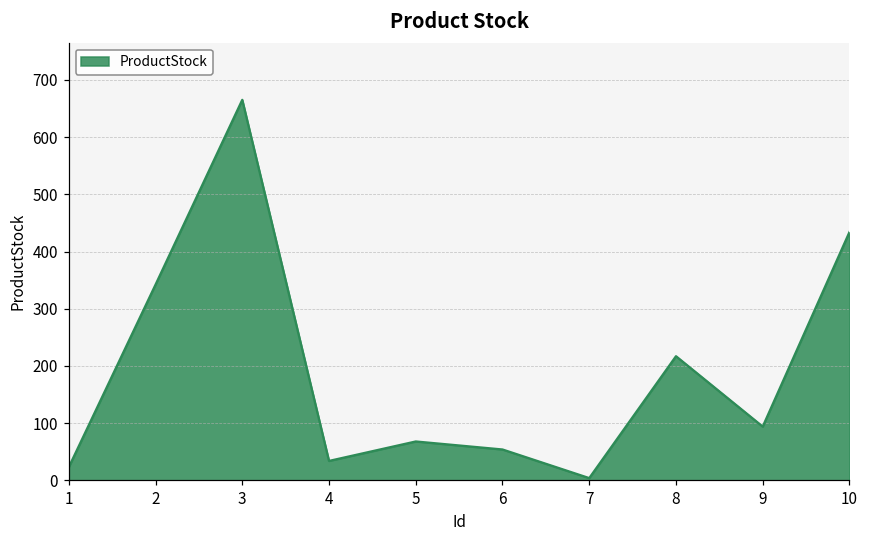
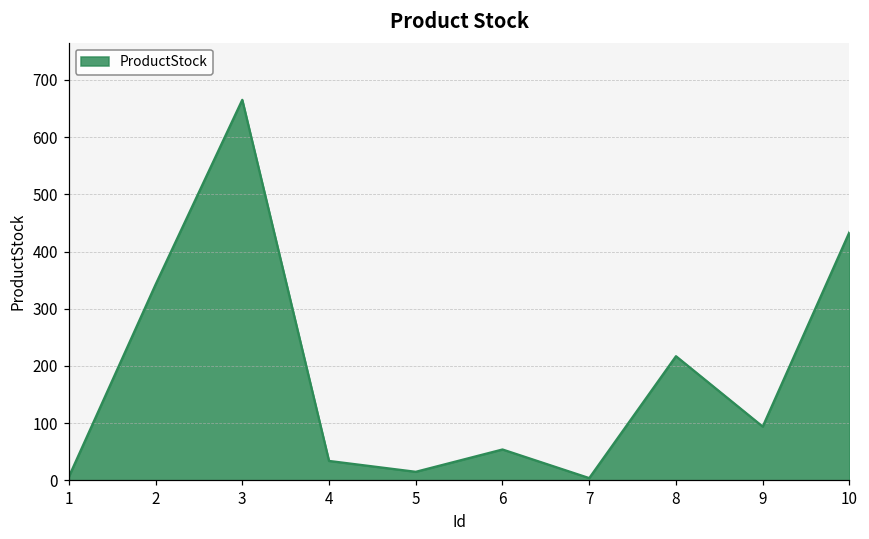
1: 20 -> 10
5: 70 -> 20
